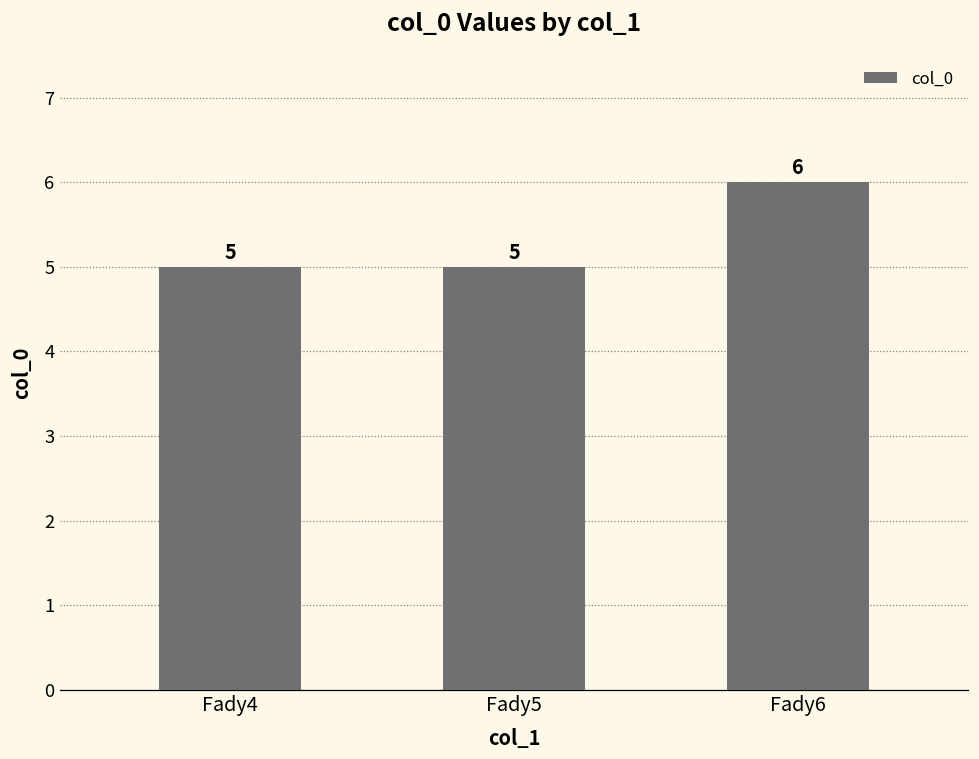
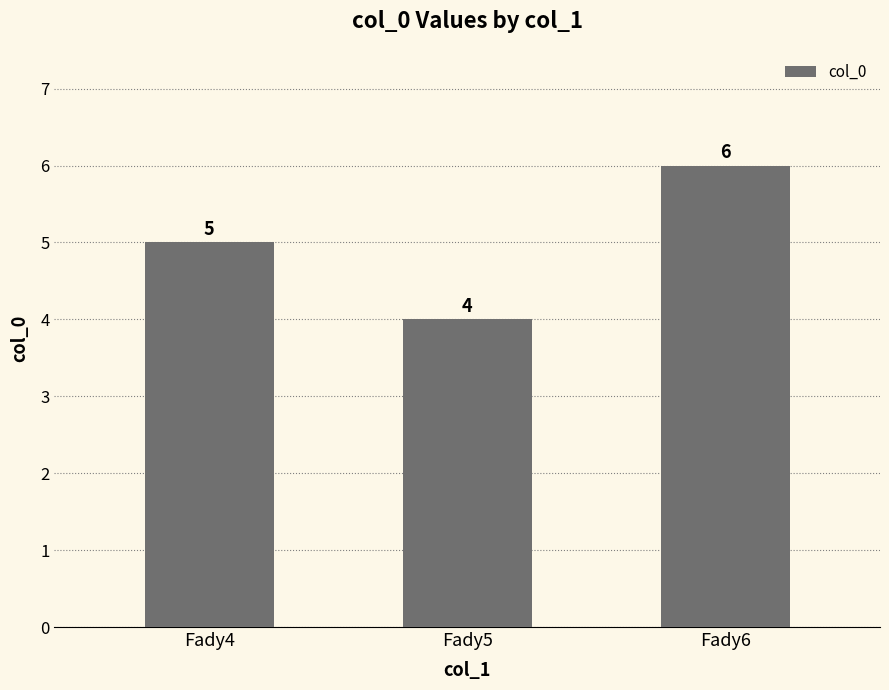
Fady5: 5 -> 4
